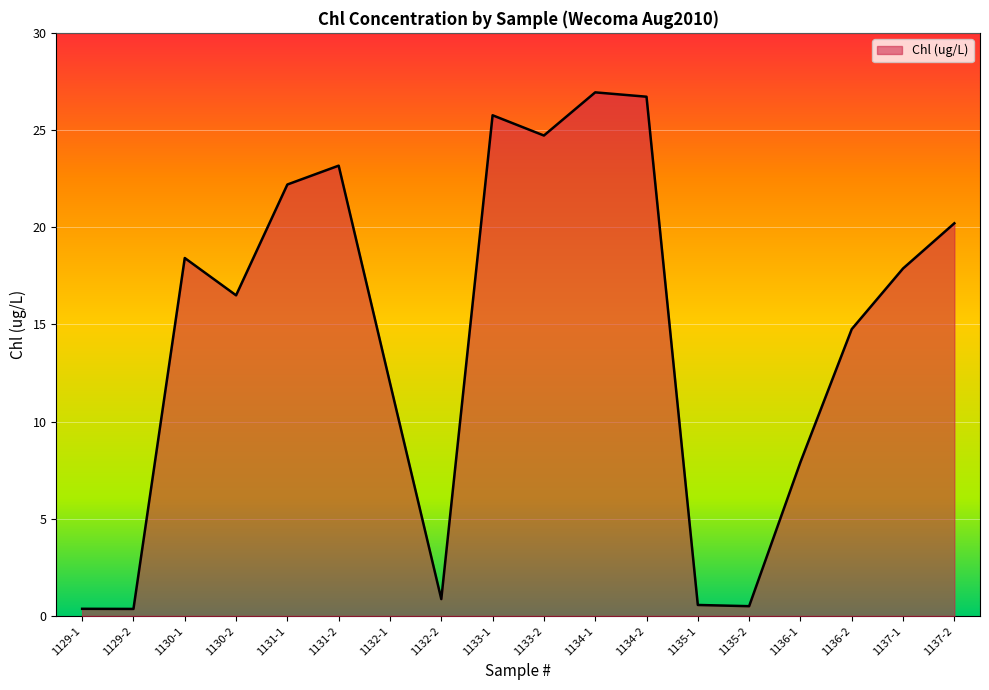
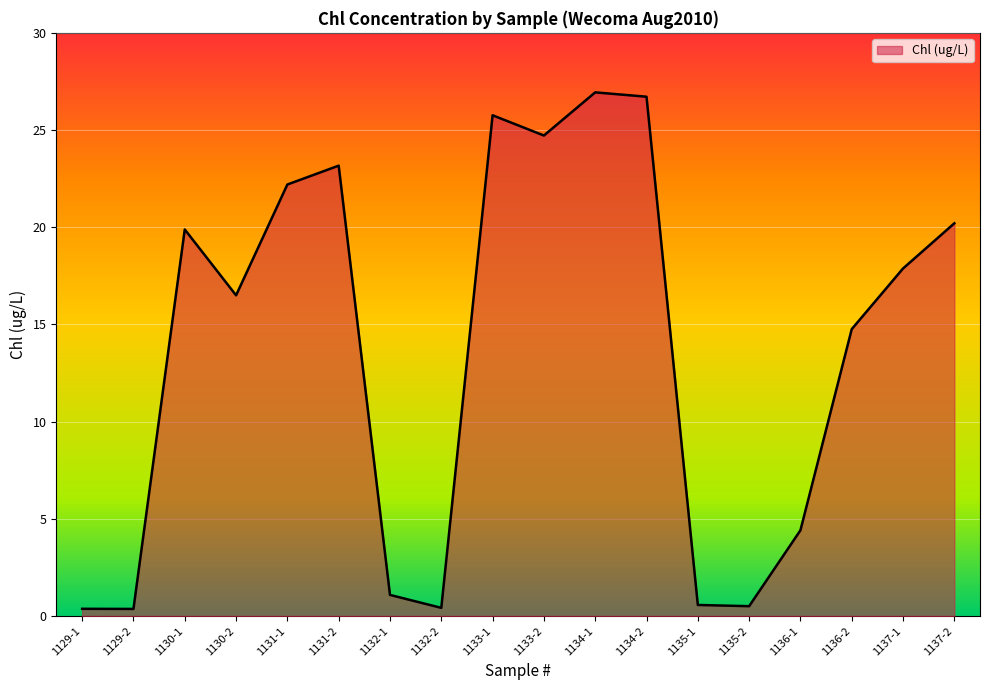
1130-1: 18.4 -> 19.9
1132-1: 12.0 -> 1.1
1132-2: 0.9 -> 0.4
1136-1: 7.9 -> 4.4
